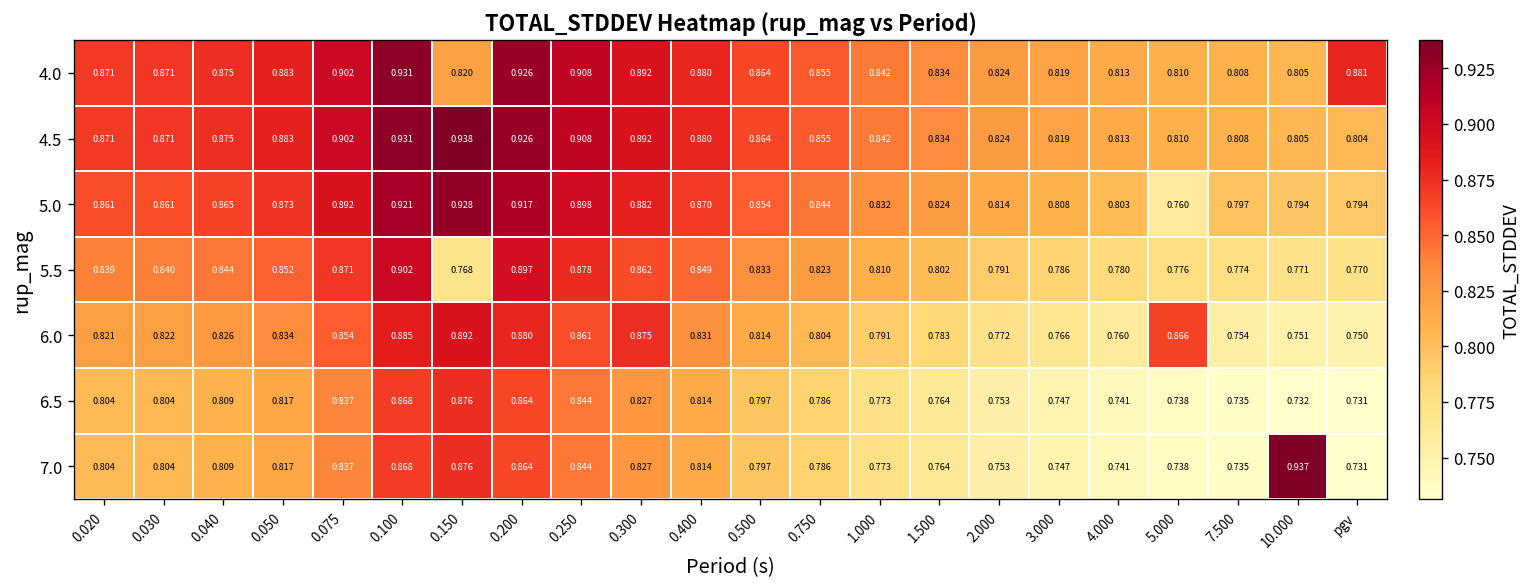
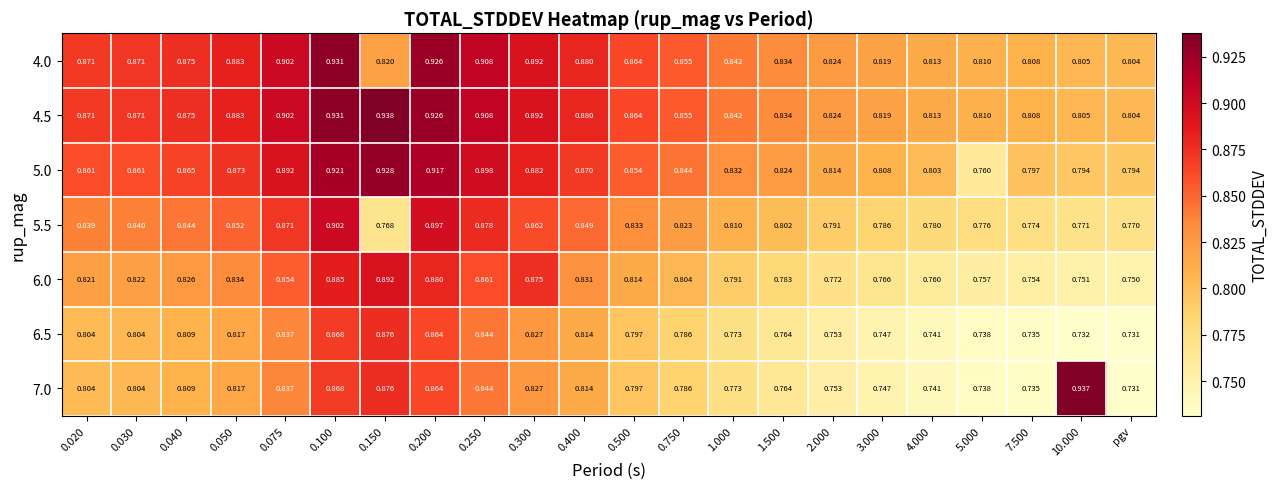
4.0, pgv: 0.881 -> 0.804
6.0, 5.000: 0.866 -> 0.757
